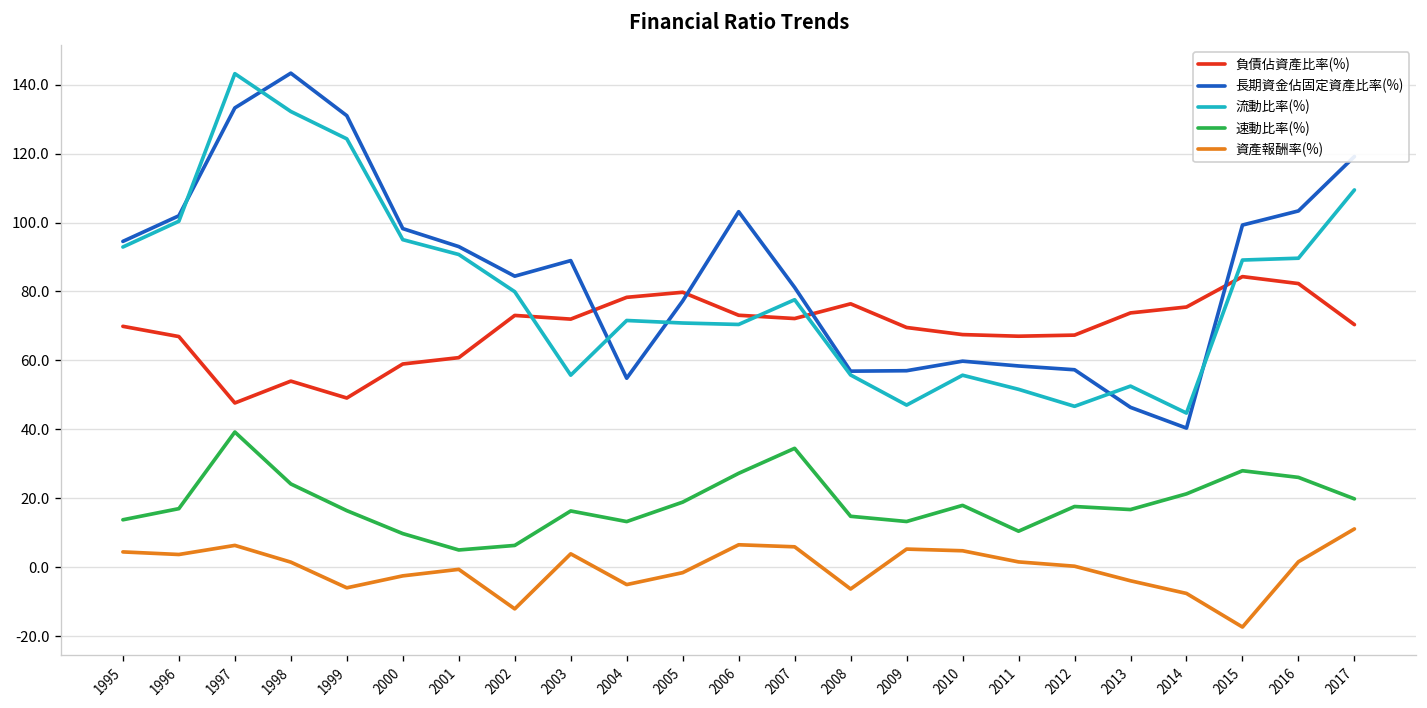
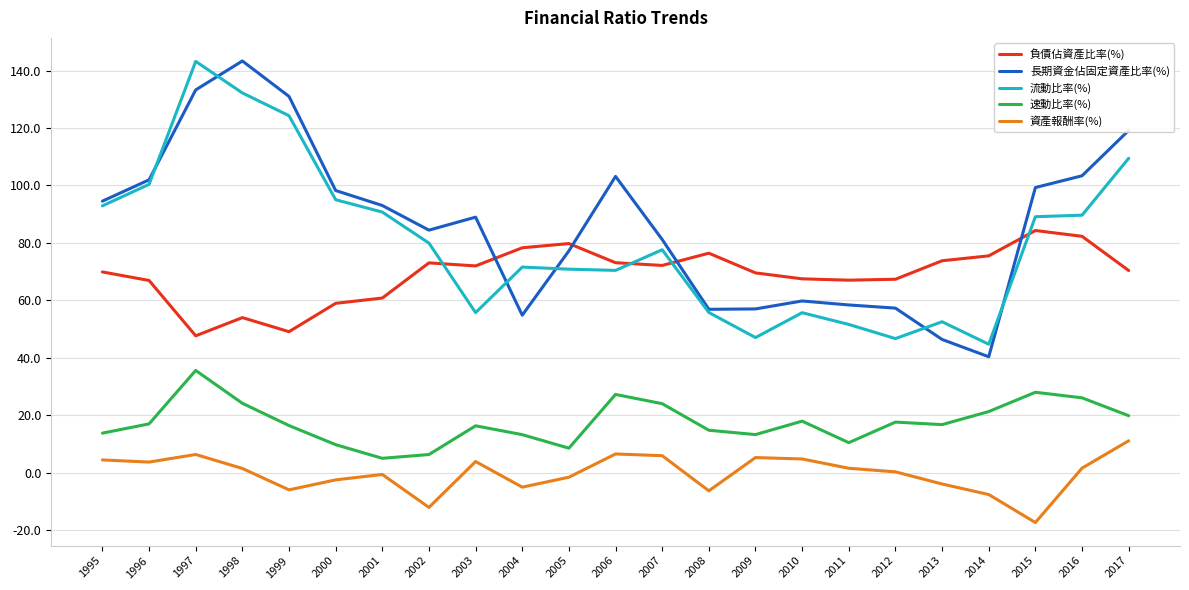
速動比率(%), 1997: 39 -> 36
速動比率(%), 2005: 19 -> 9
速動比率(%), 2007: 34 -> 24
